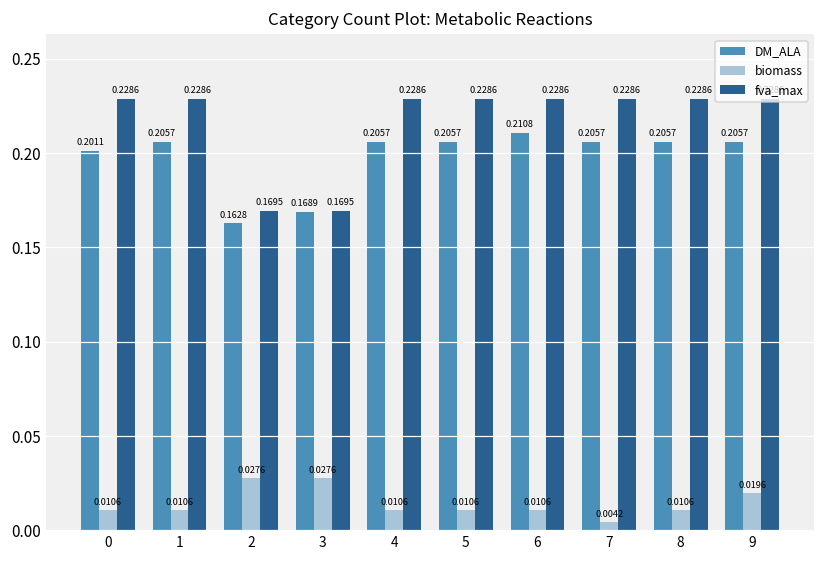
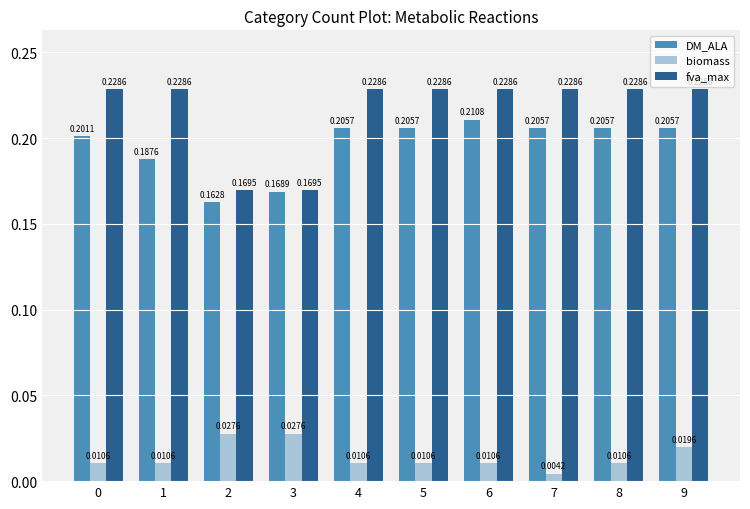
DM_ALA, 1: 0.2057 -> 0.1876
